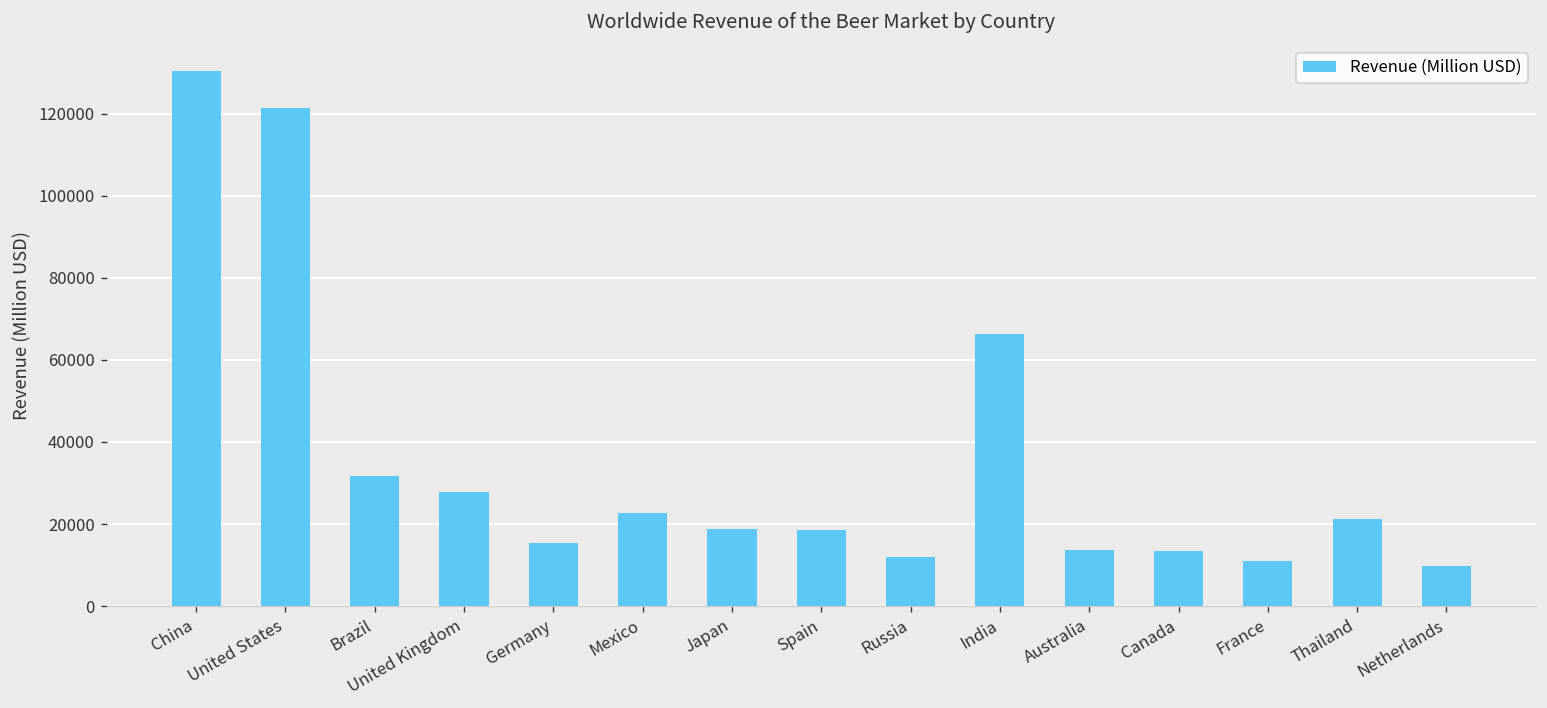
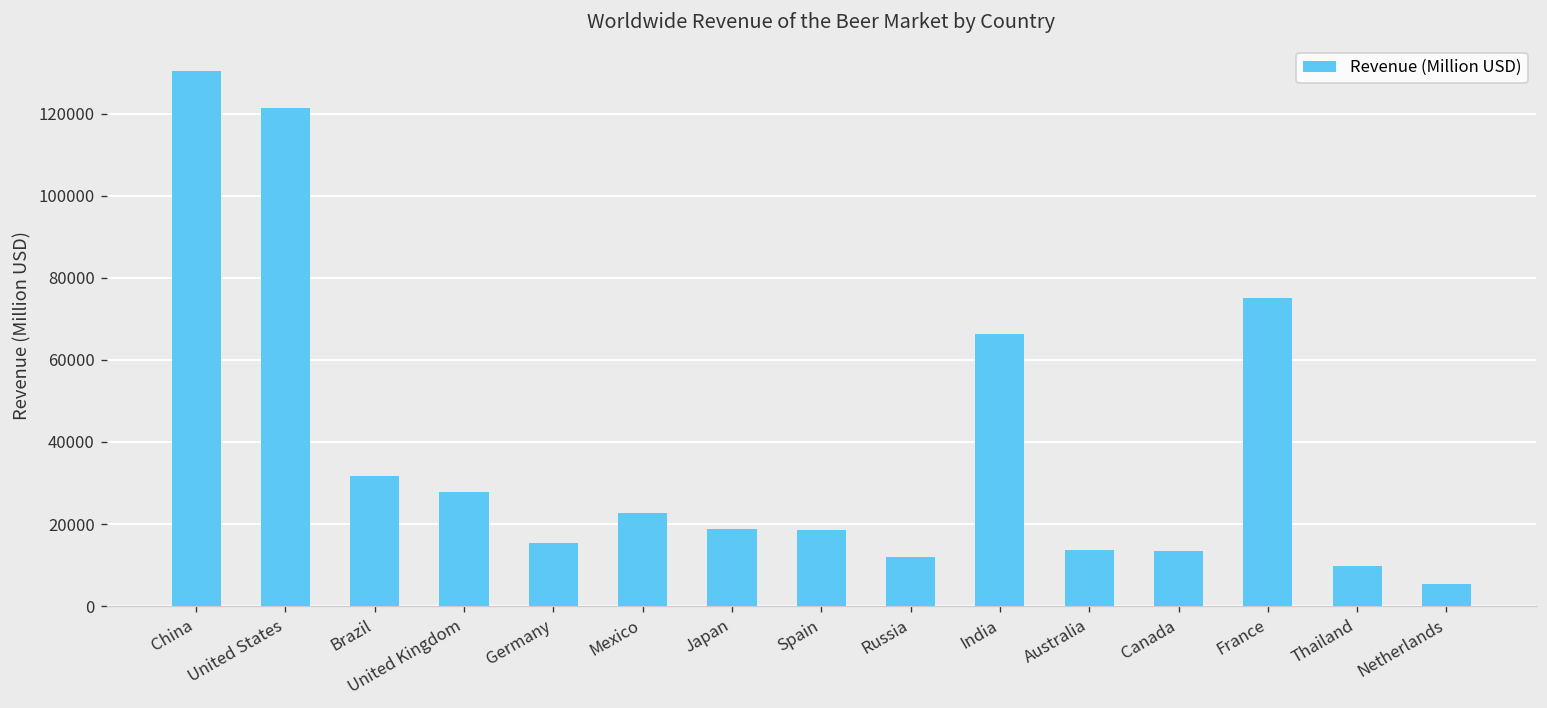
France: 11000 -> 75000
Thailand: 21000 -> 10000
Netherlands: 10000 -> 6000
